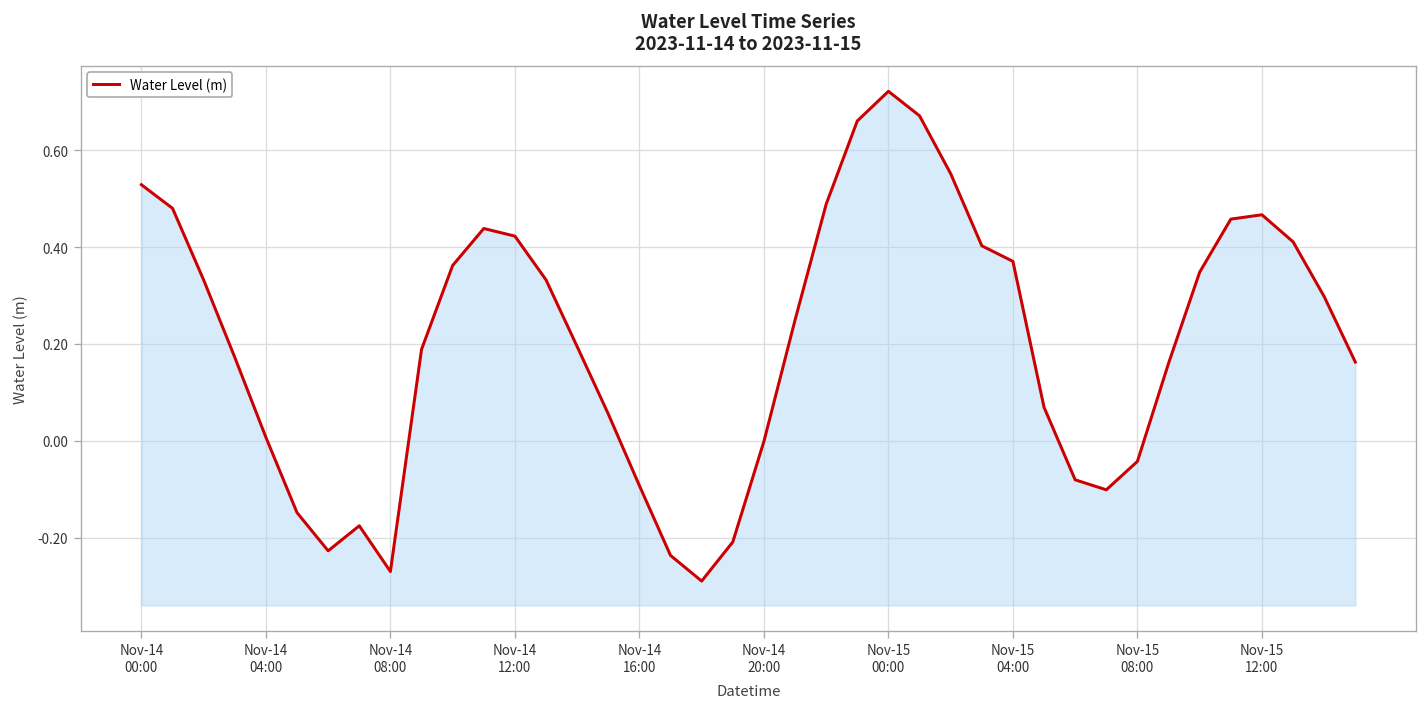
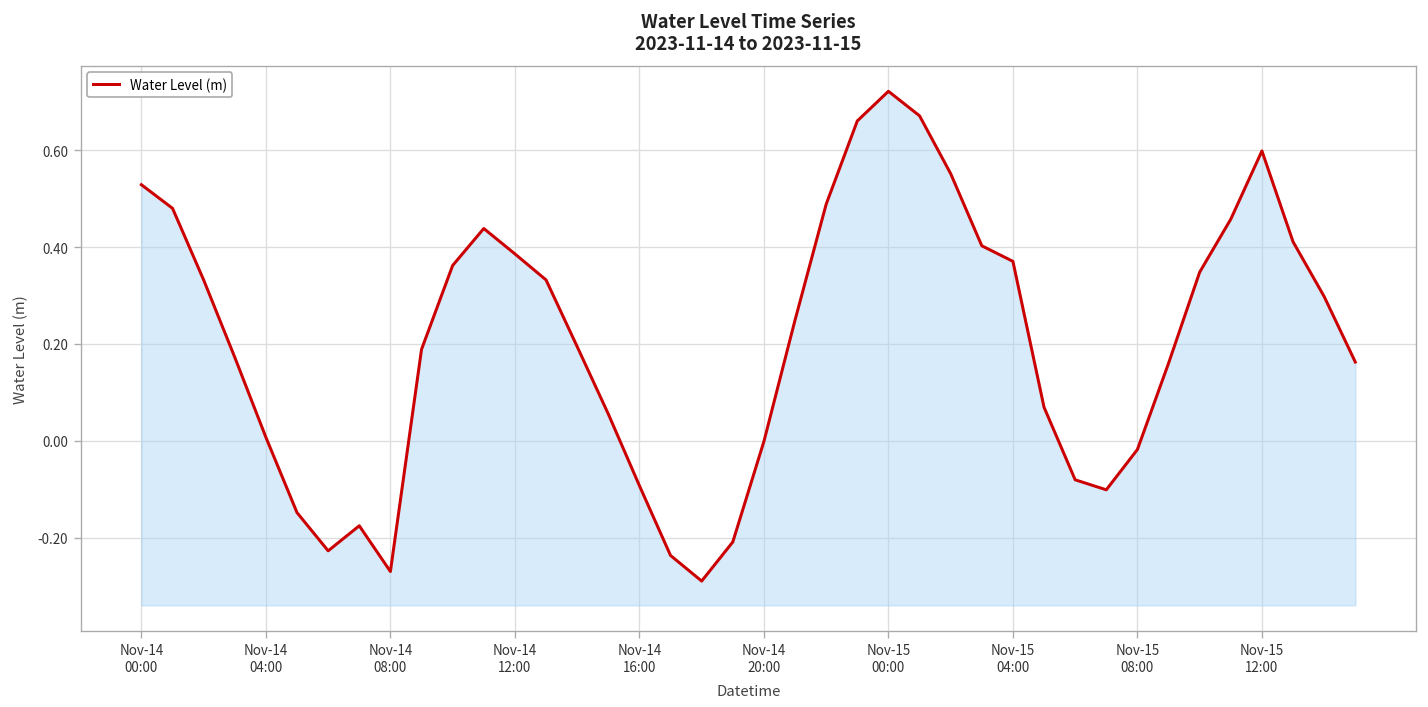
Nov-14 12:00: 0.42 -> 0.39
Nov-15 08:00: -0.04 -> -0.02
Nov-15 12:00: 0.47 -> 0.60
